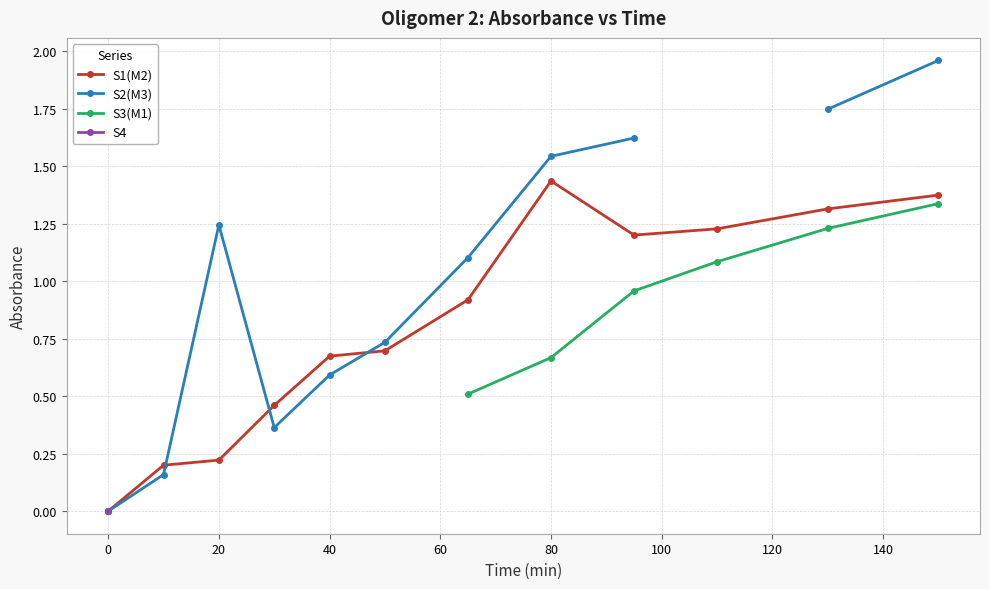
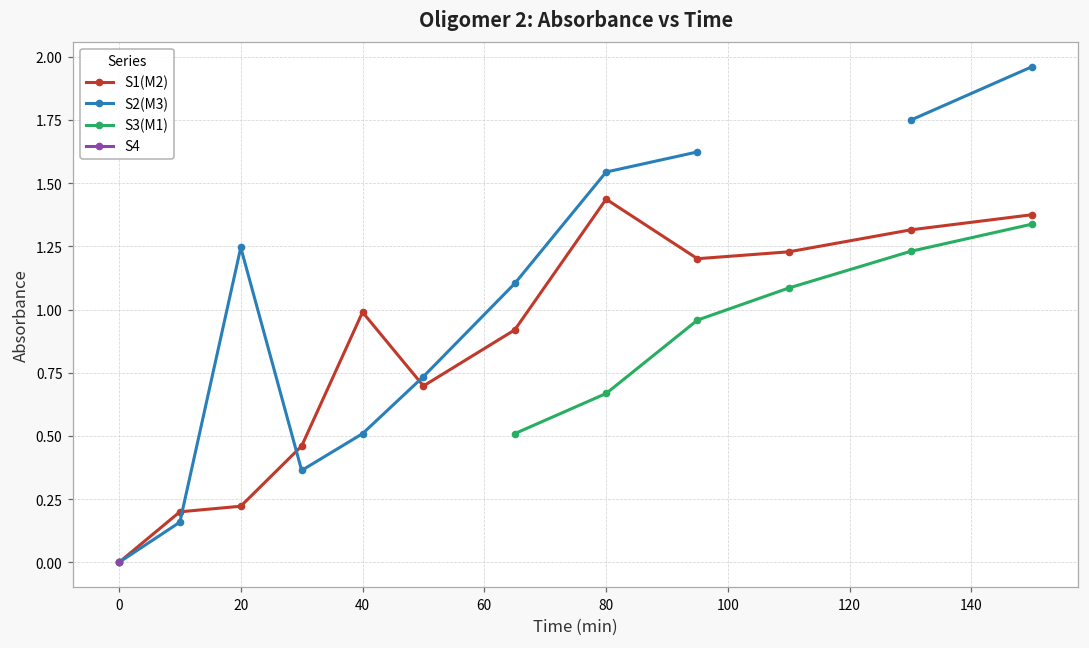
S1(M2), 40: 0.67 -> 0.99
S2(M3), 40: 0.59 -> 0.51
